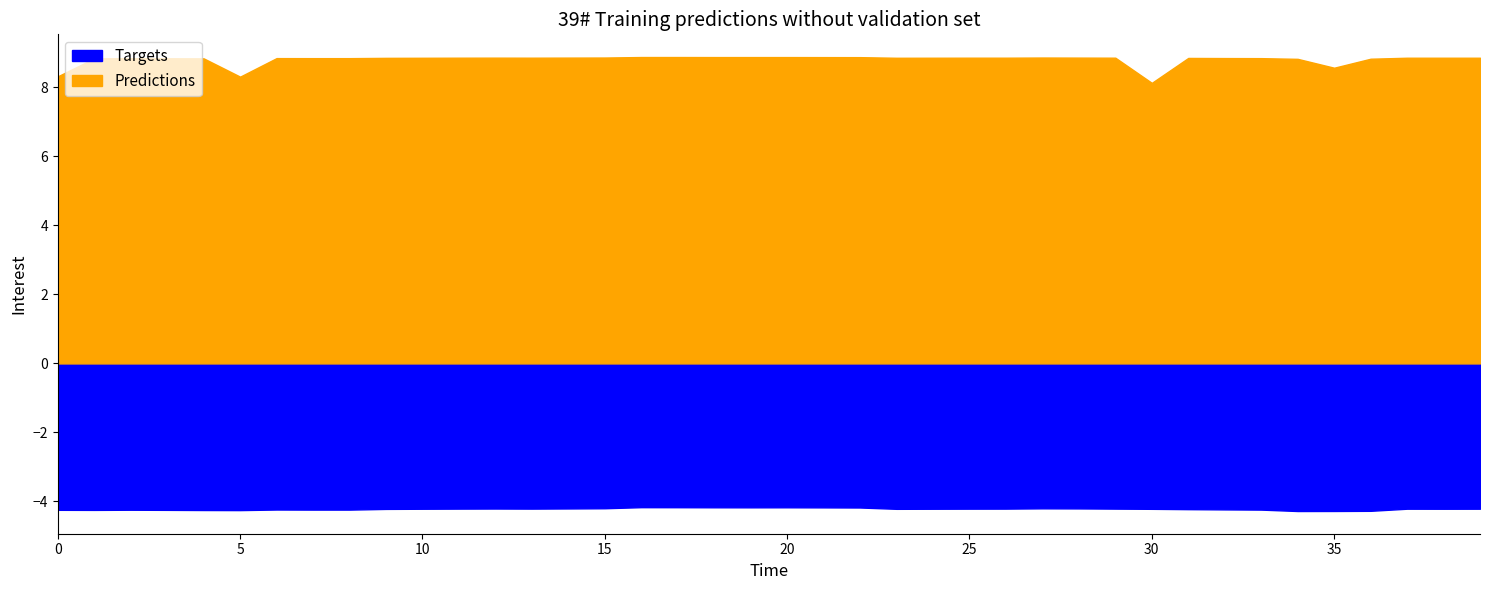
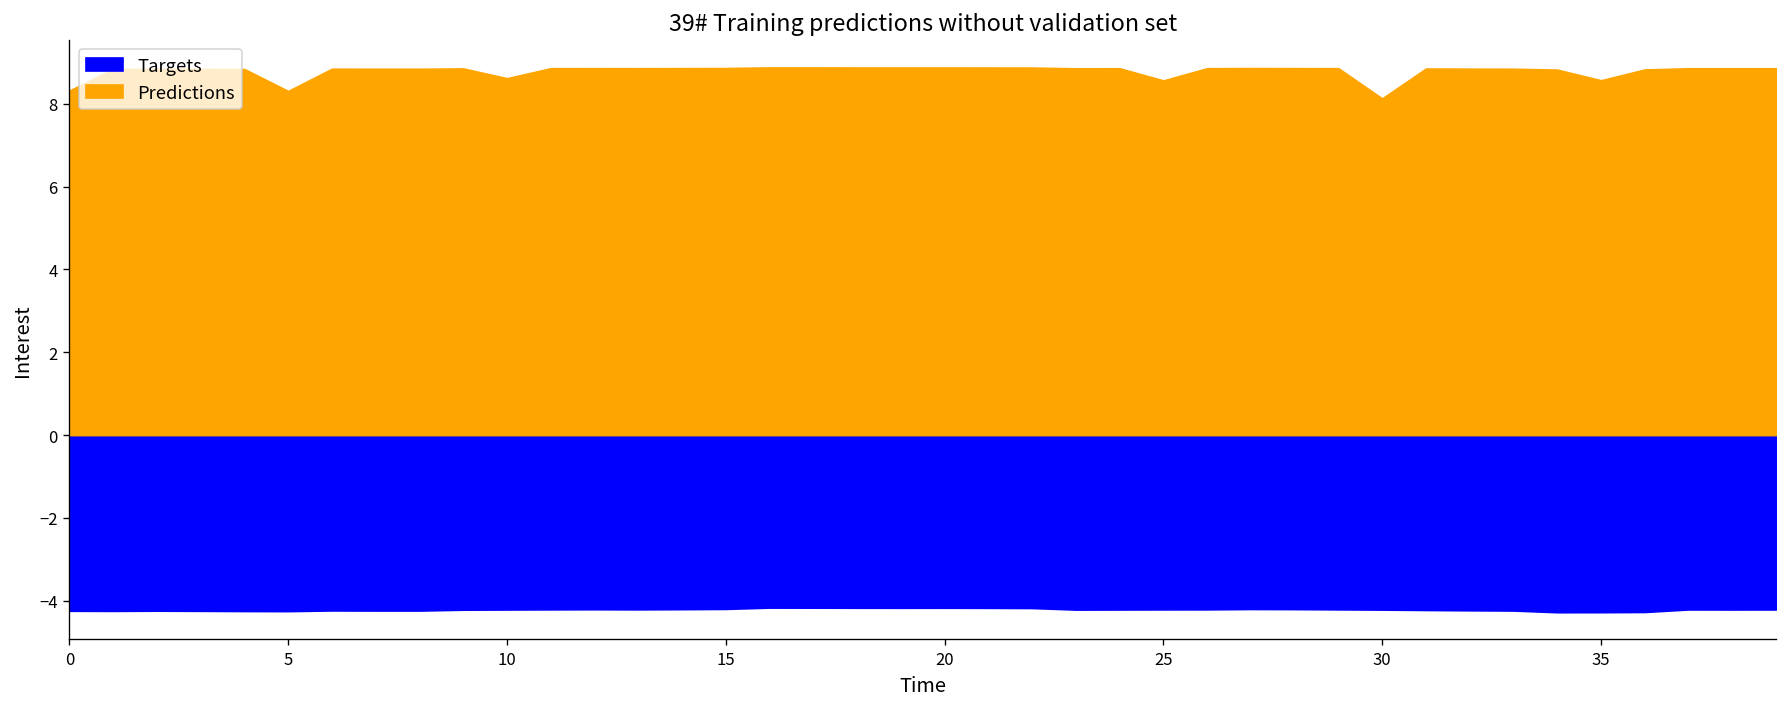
Predictions, 10: 8.9 -> 8.6
Predictions, 25: 8.9 -> 8.6
